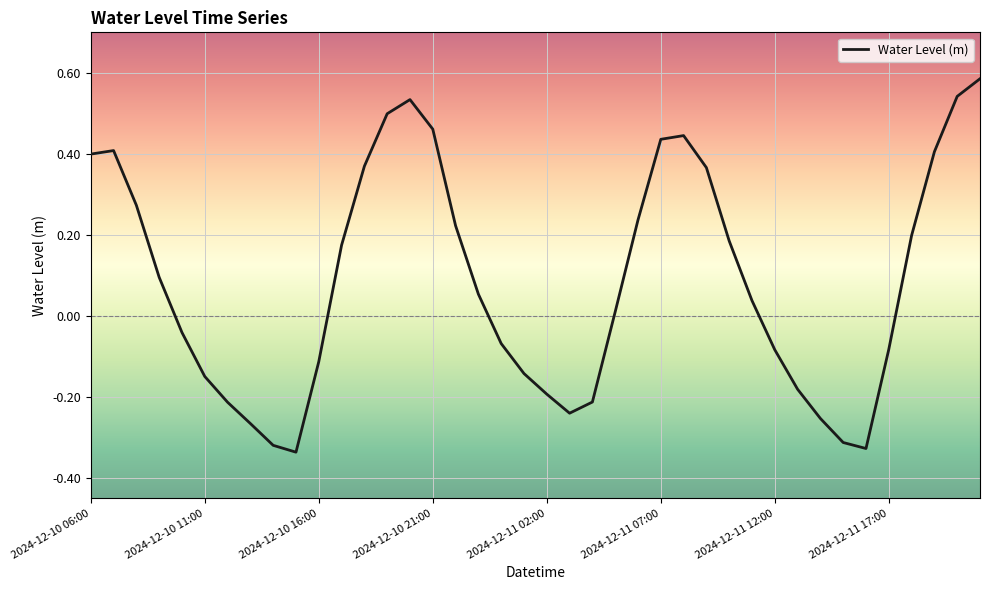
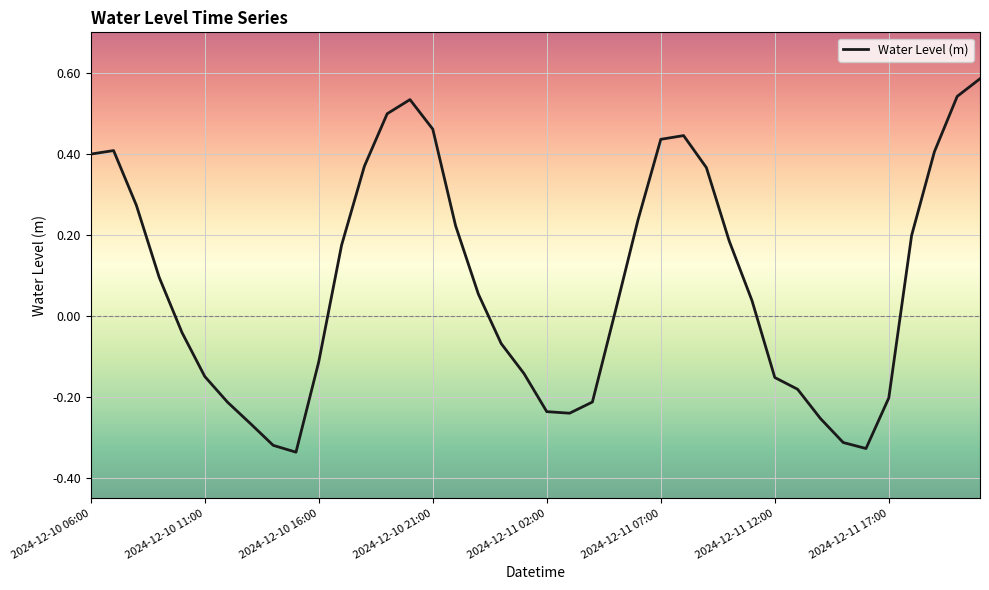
2024-12-11 02:00: -0.19 -> -0.24
2024-12-11 12:00: -0.08 -> -0.15
2024-12-11 17:00: -0.08 -> -0.20
